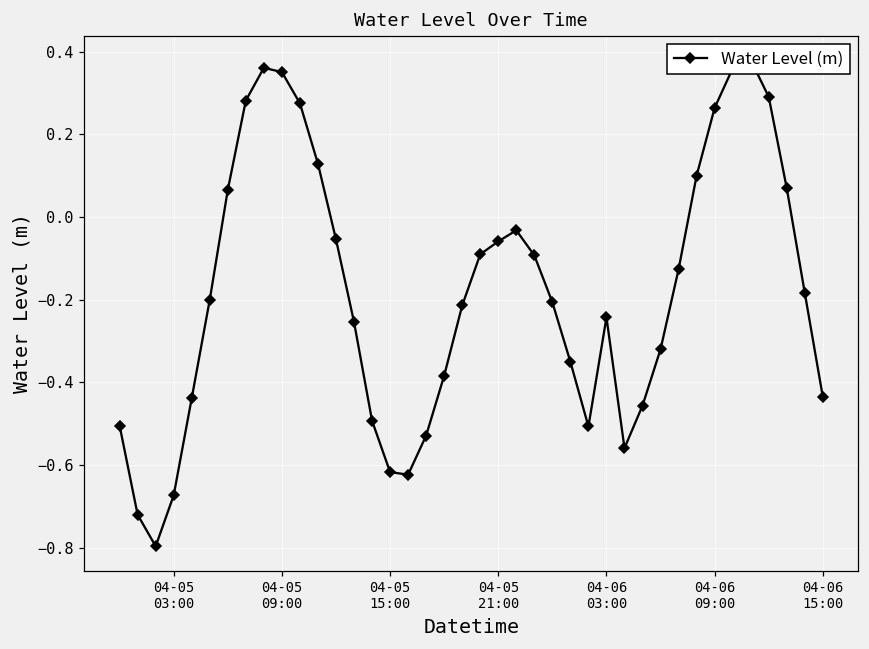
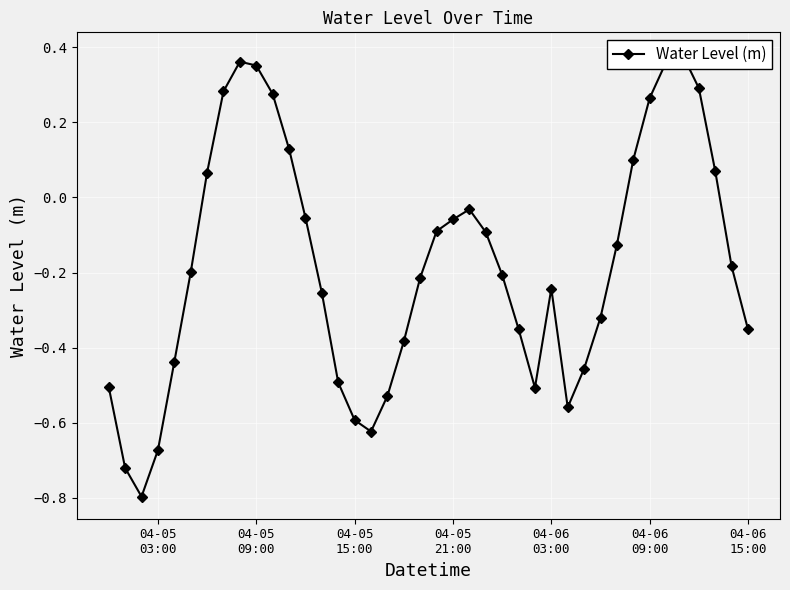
04-05 15:00: -0.62 -> -0.59
04-06 15:00: -0.44 -> -0.35
